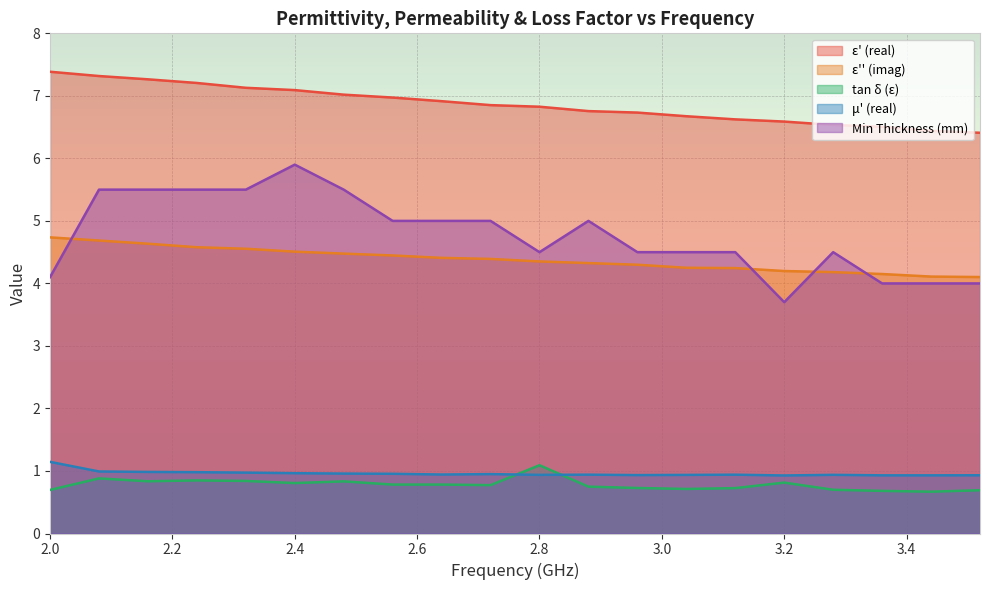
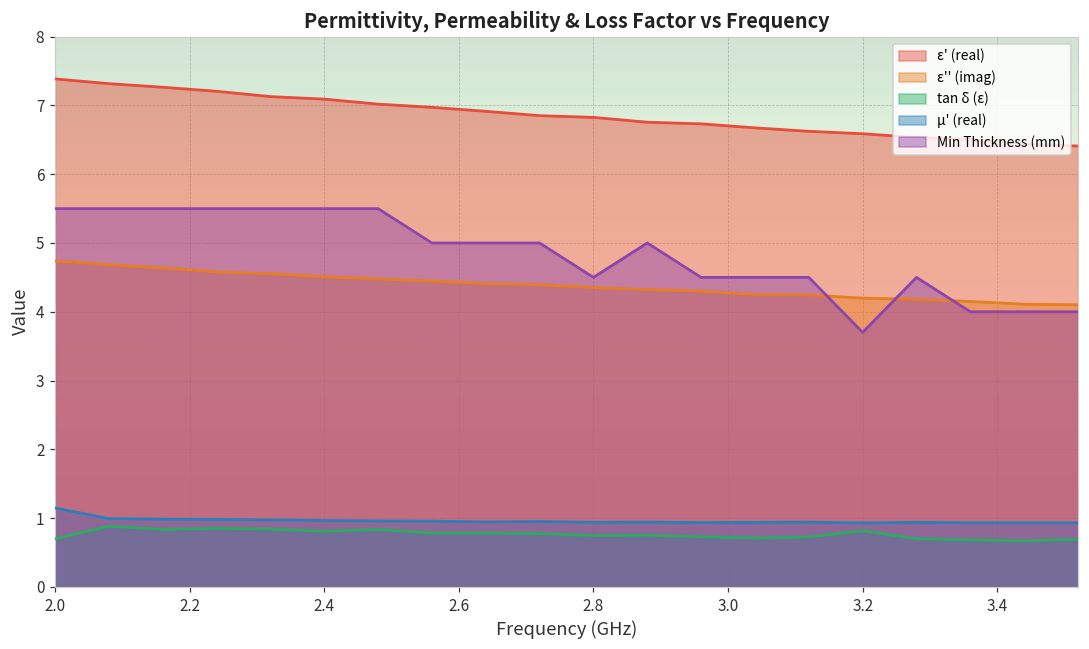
Min Thickness (mm), 2.0: 4.1 -> 5.5
Min Thickness (mm), 2.4: 5.9 -> 5.5
tan δ (ε), 2.8: 1.1 -> 0.7
